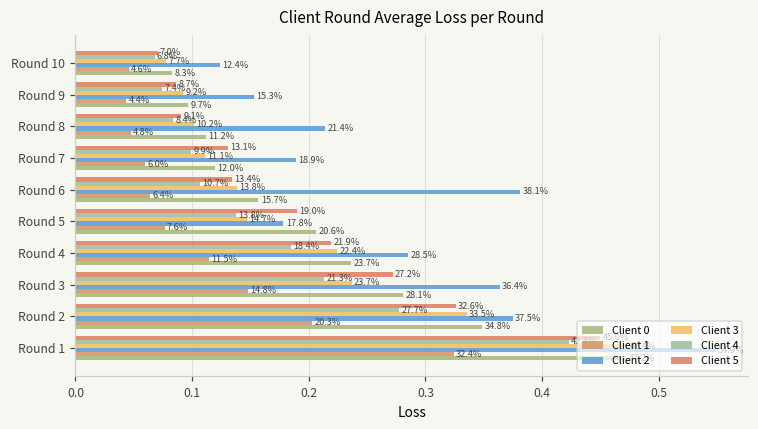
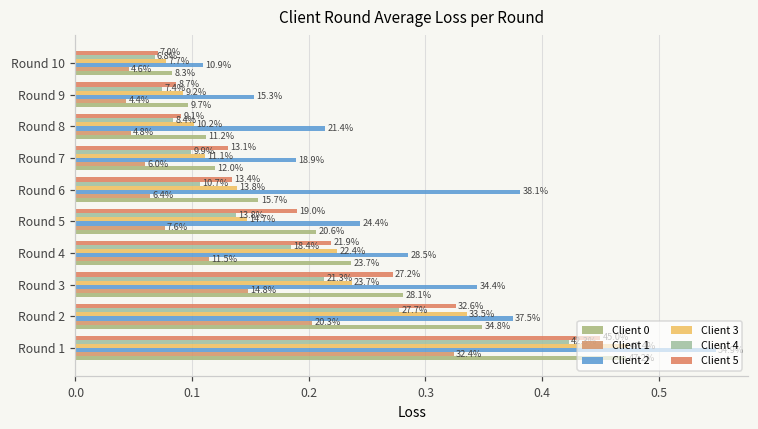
Client 2, Round 10: 12.4% -> 10.9%
Client 2, Round 5: 17.8% -> 24.4%
Client 2, Round 3: 36.4% -> 34.4%
